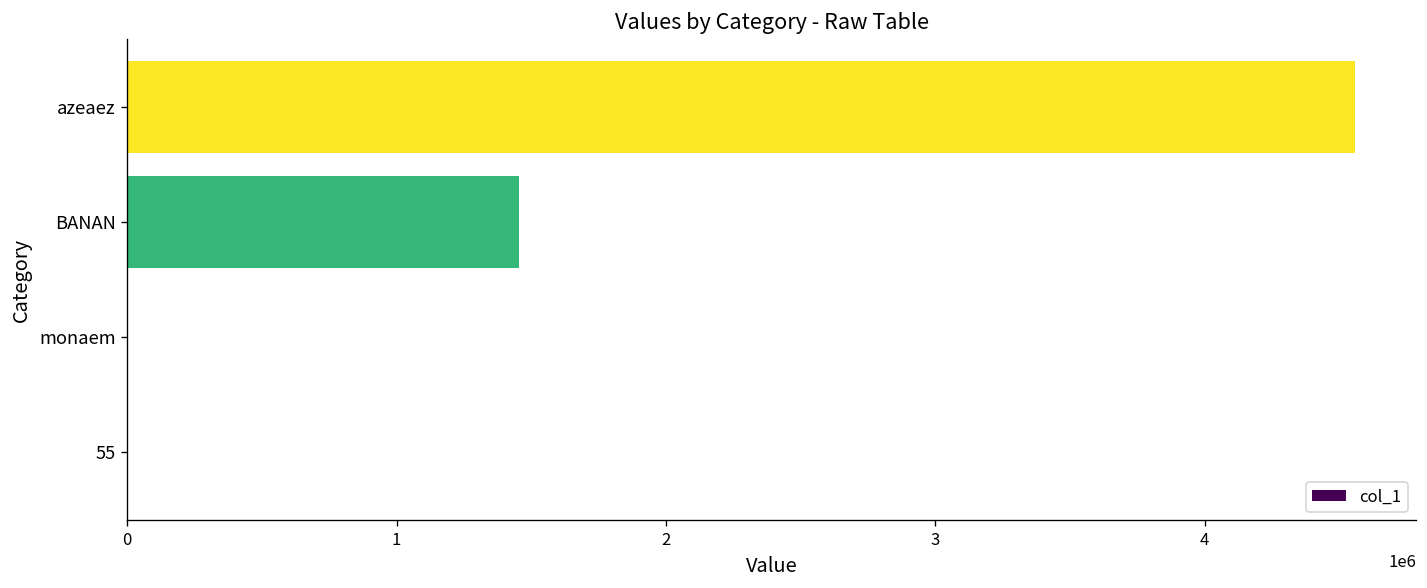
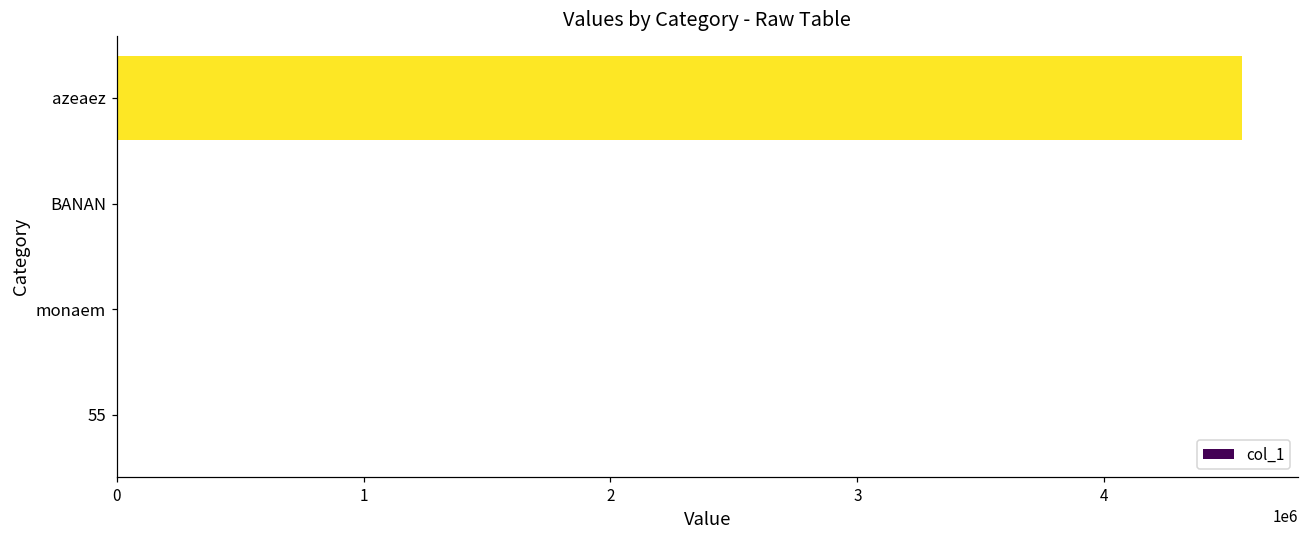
BANAN: 1450000 -> 0
